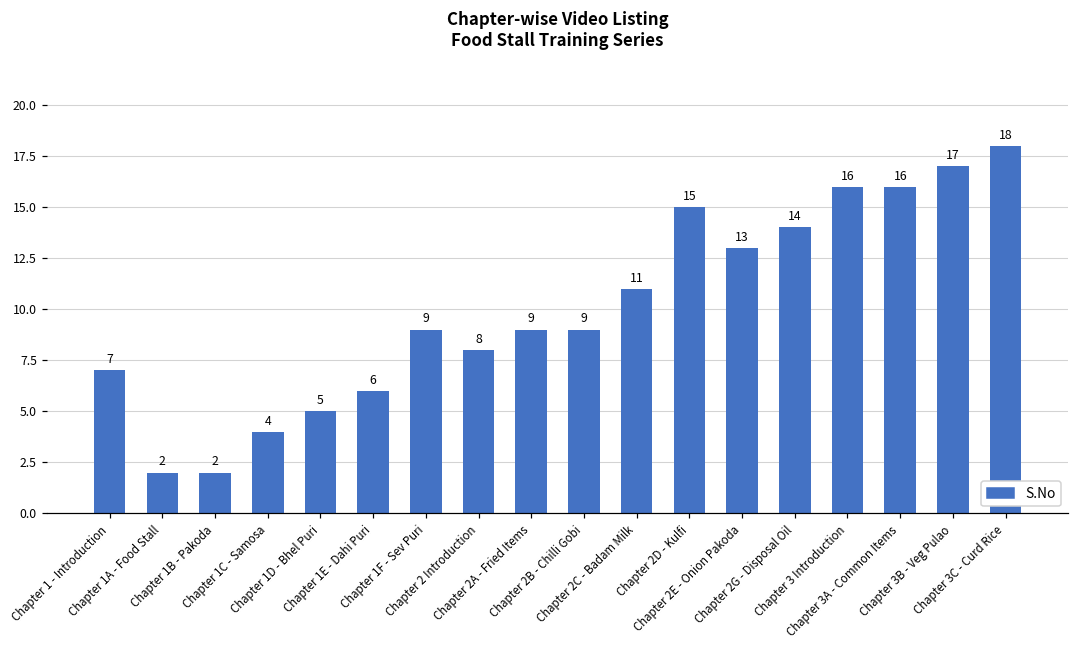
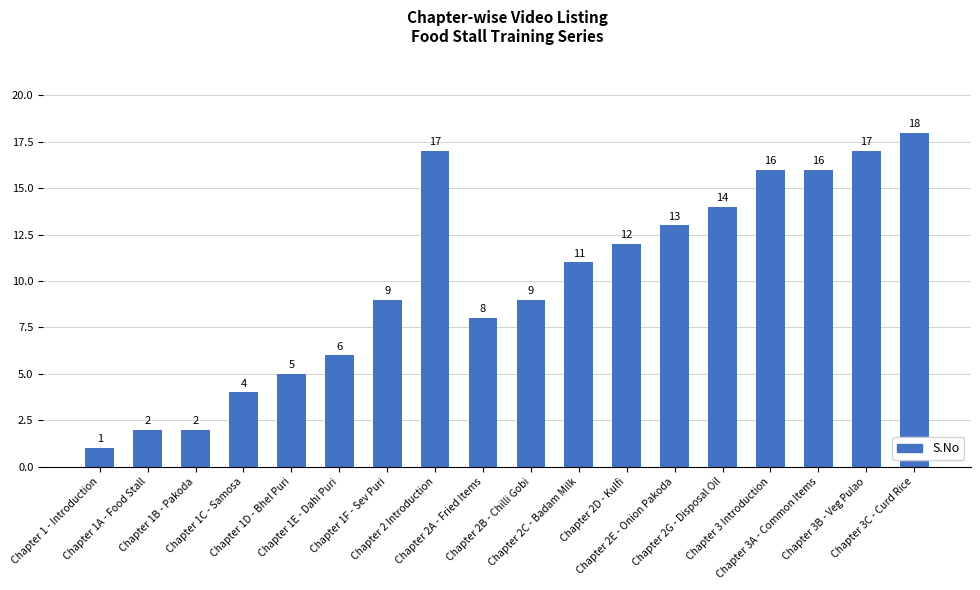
Chapter 1 - Introduction: 7 -> 1
Chapter 2 Introduction: 8 -> 17
Chapter 2A - Fried Items: 9 -> 8
Chapter 2D - Kulfi: 15 -> 12
